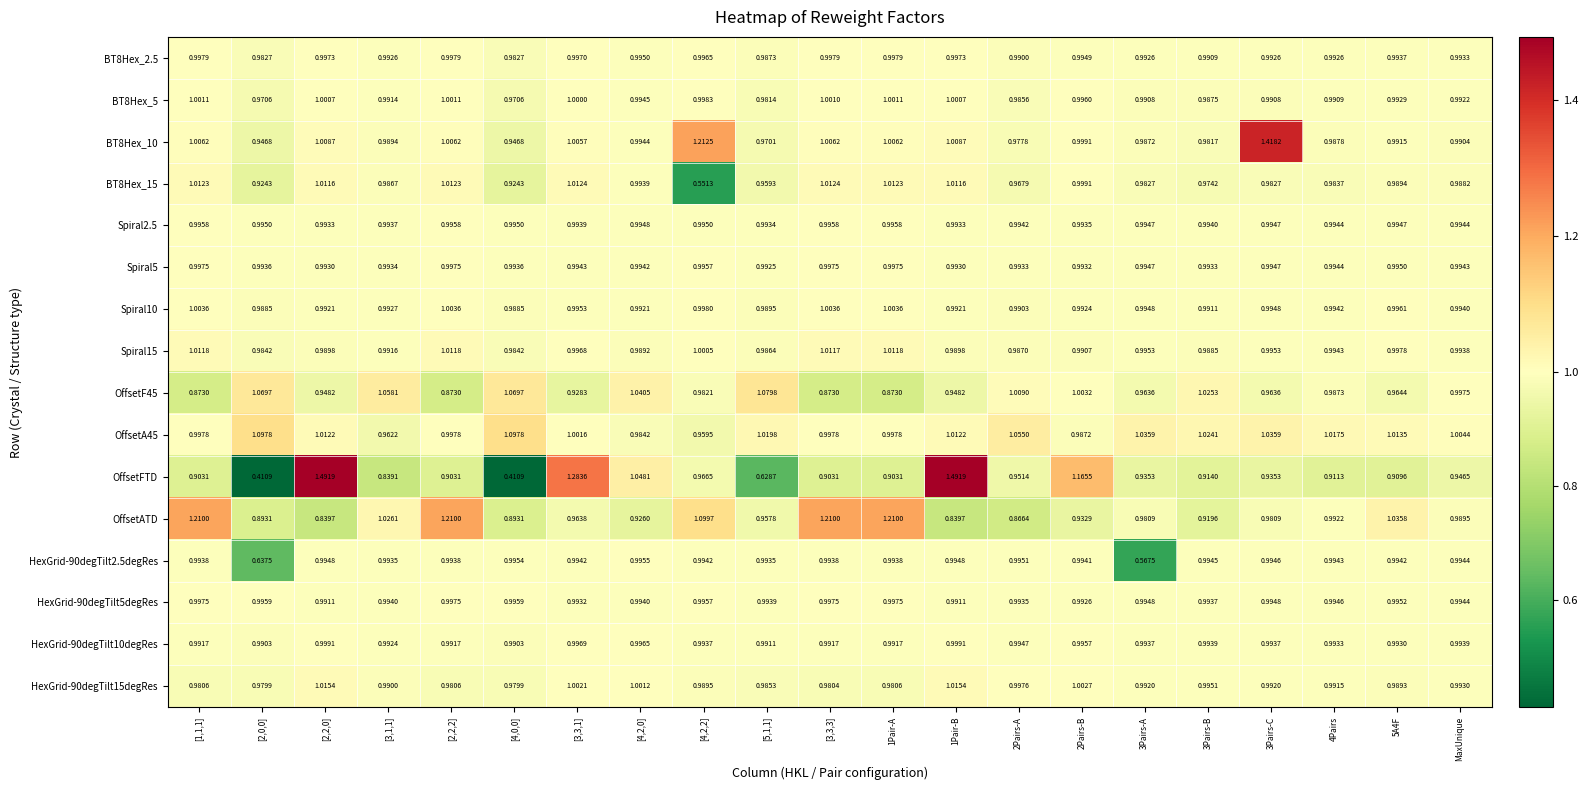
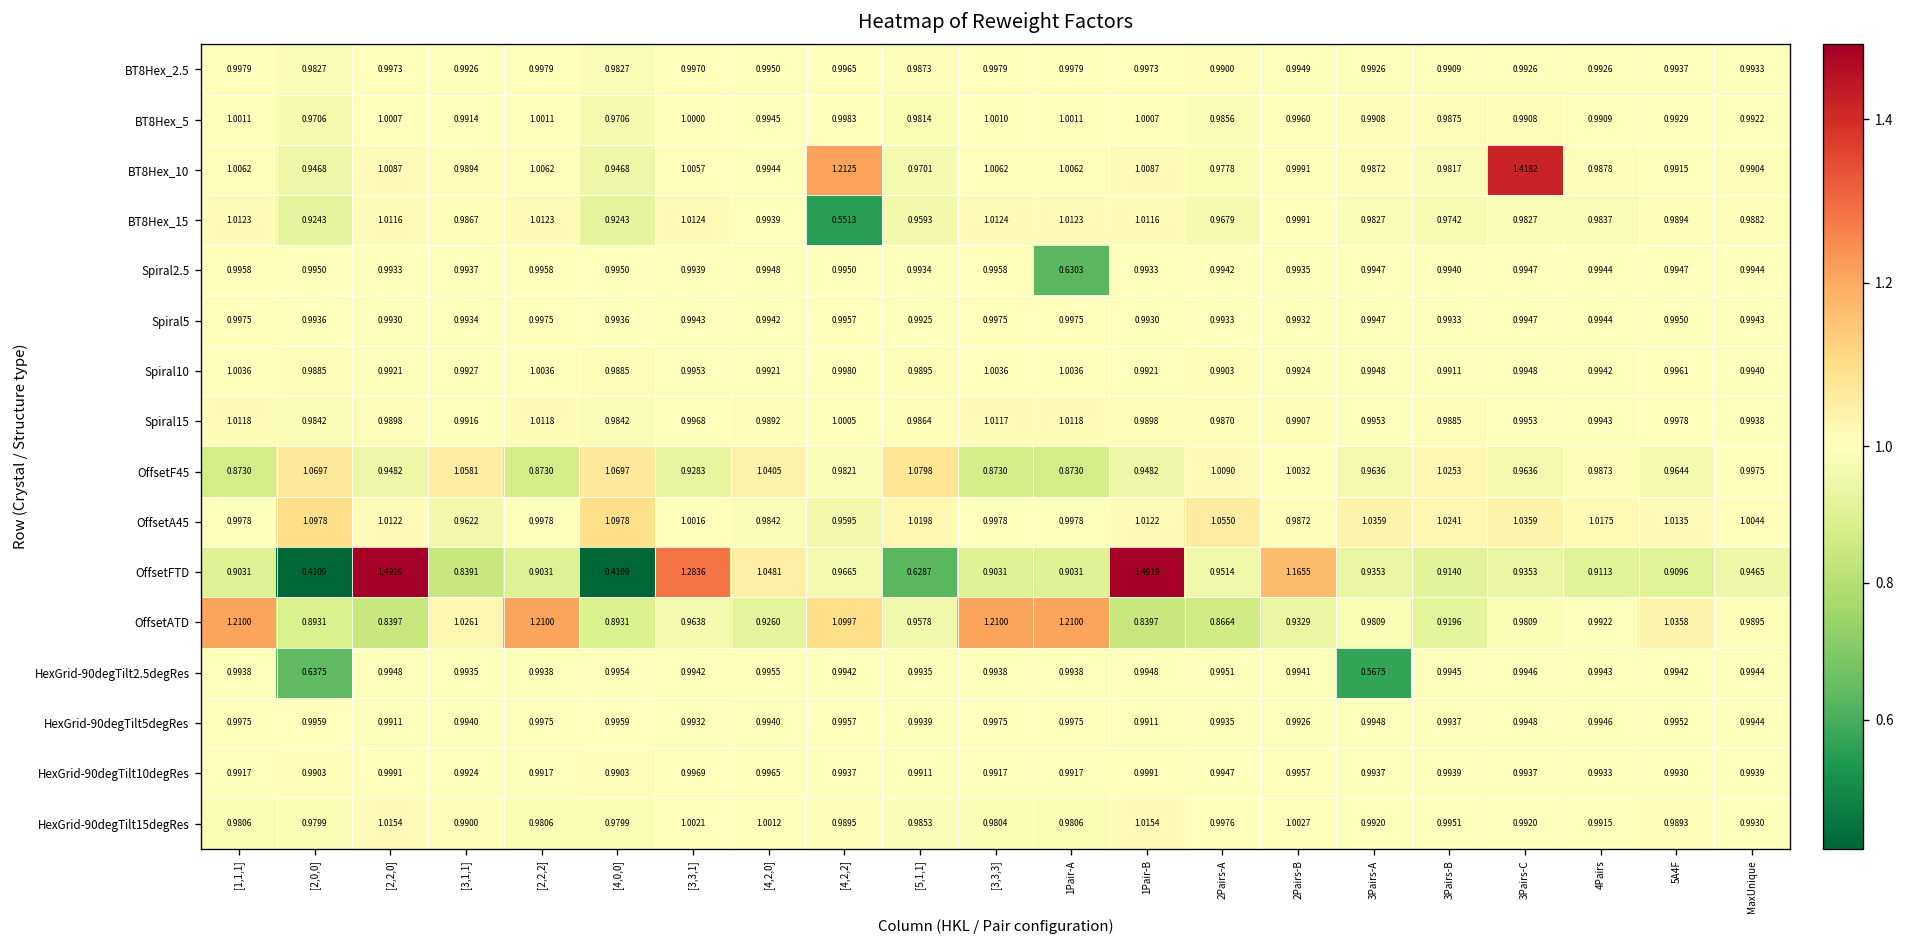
Spiral2.5, 1Pair-A: 0.9958 -> 0.6303
